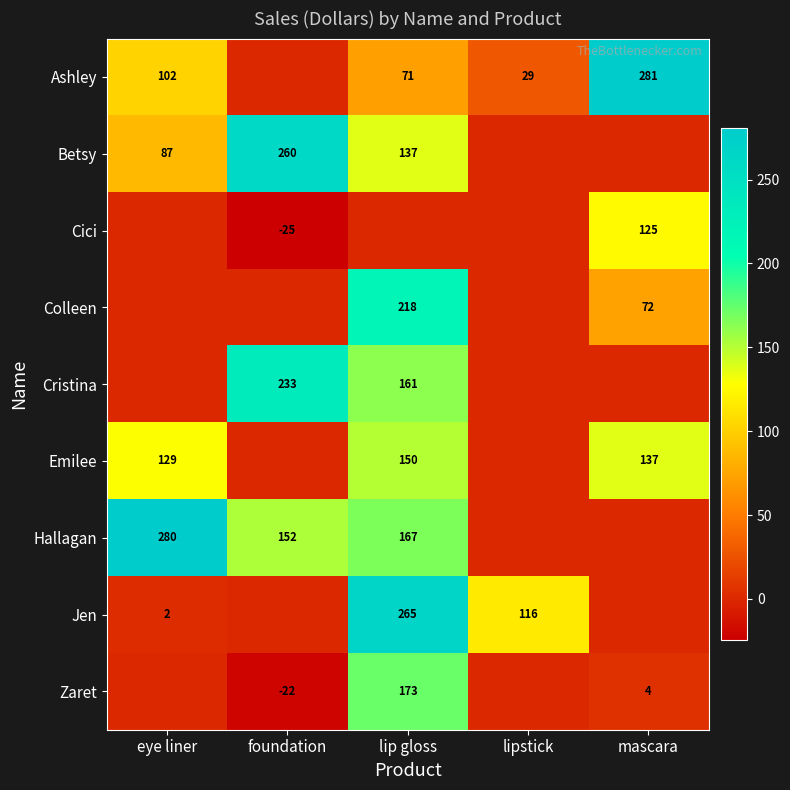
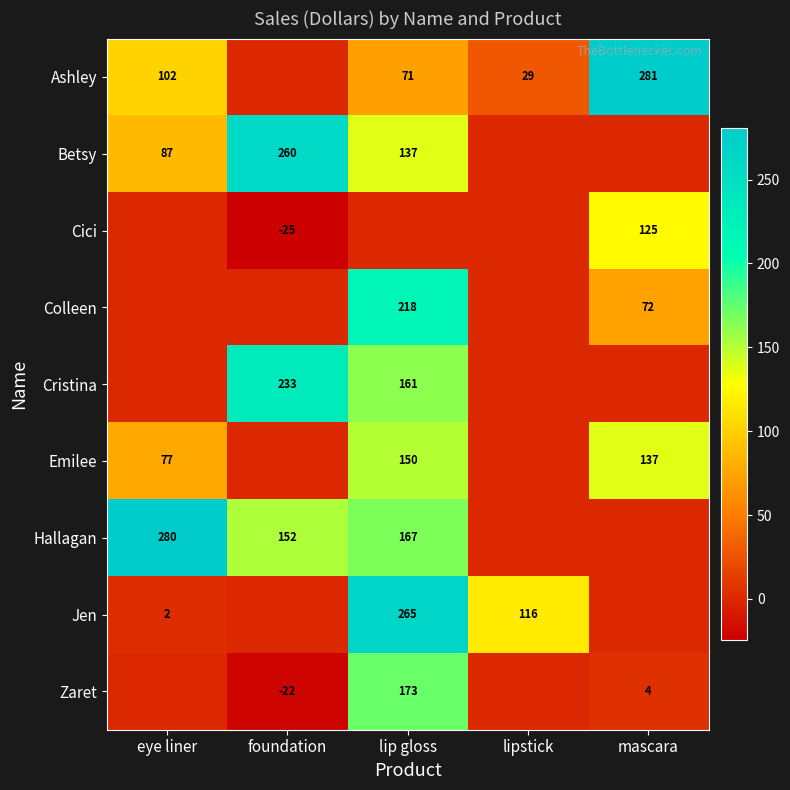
Emilee, eye liner: 129 -> 77
